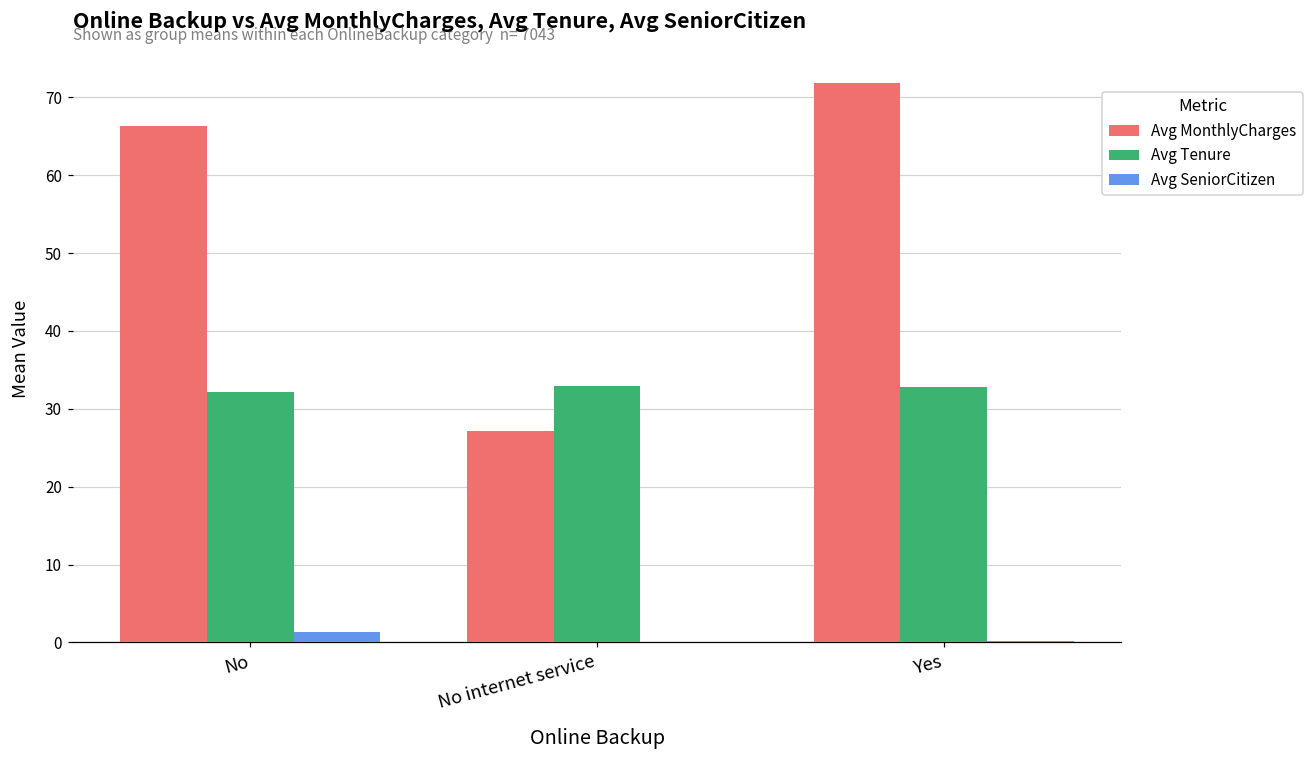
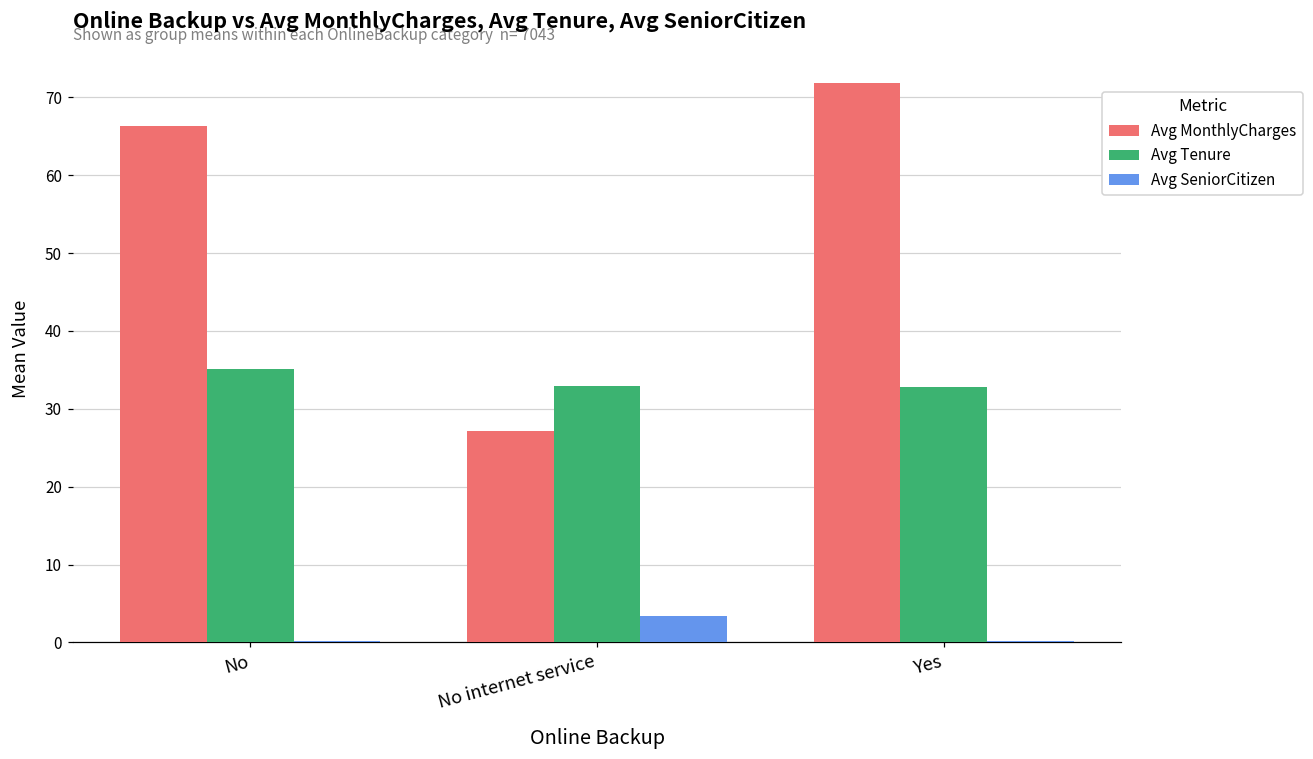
Avg Tenure, No: 32 -> 35
Avg SeniorCitizen, No: 1 -> 0
Avg SeniorCitizen, No internet service: 0 -> 3
